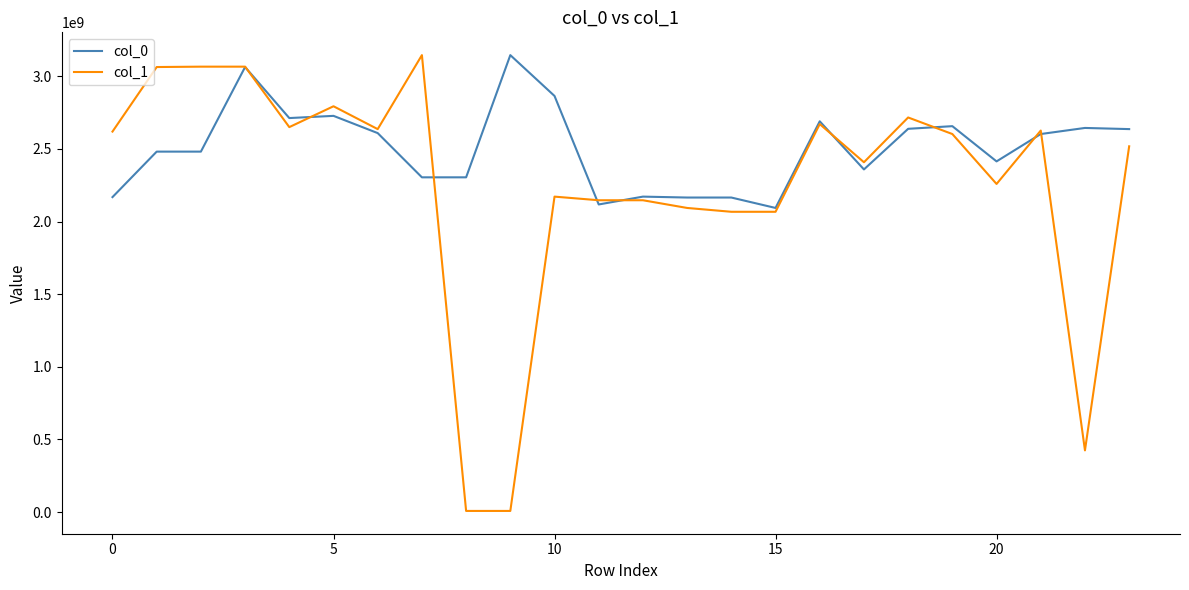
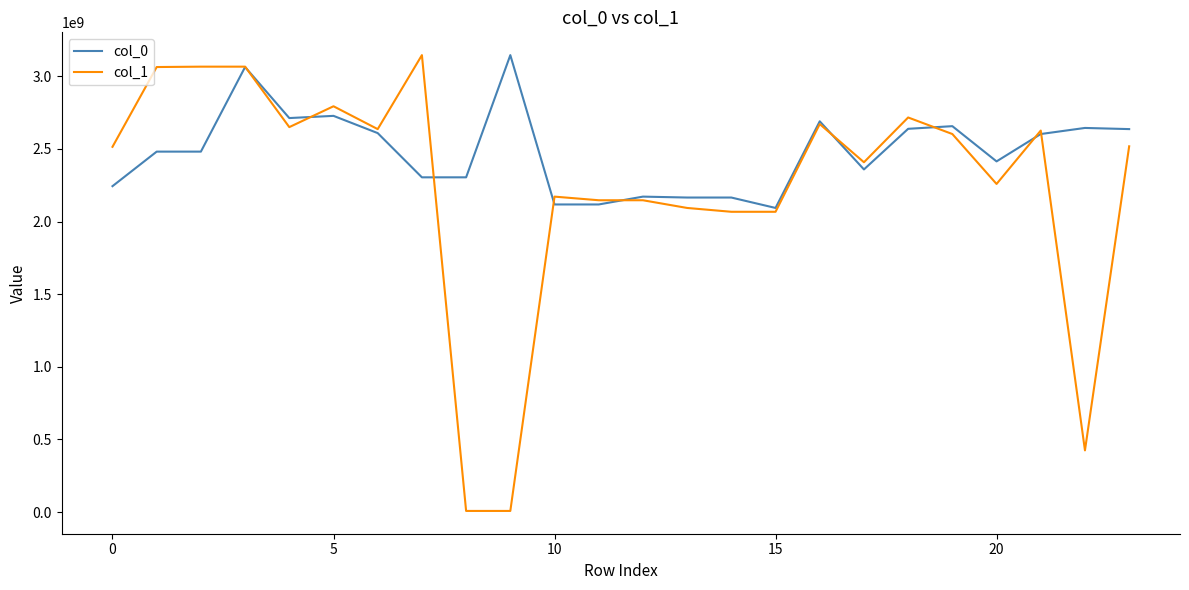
col_0, 0: 2170000000 -> 2240000000
col_1, 0: 2620000000 -> 2510000000
col_0, 10: 2860000000 -> 2120000000
